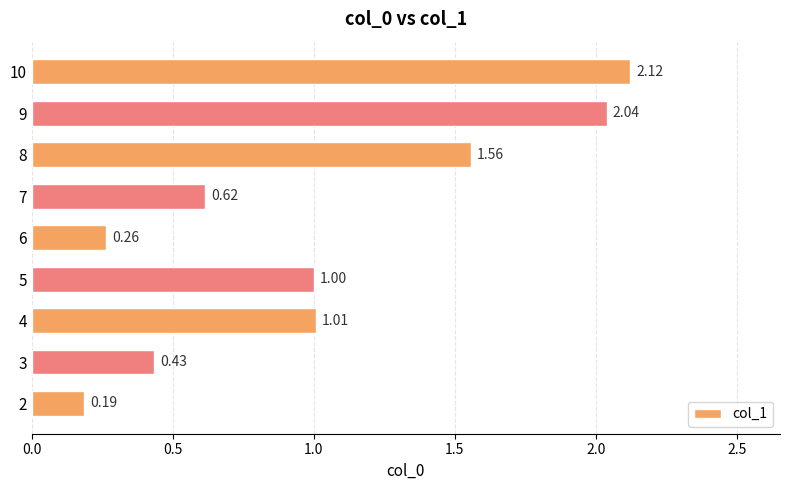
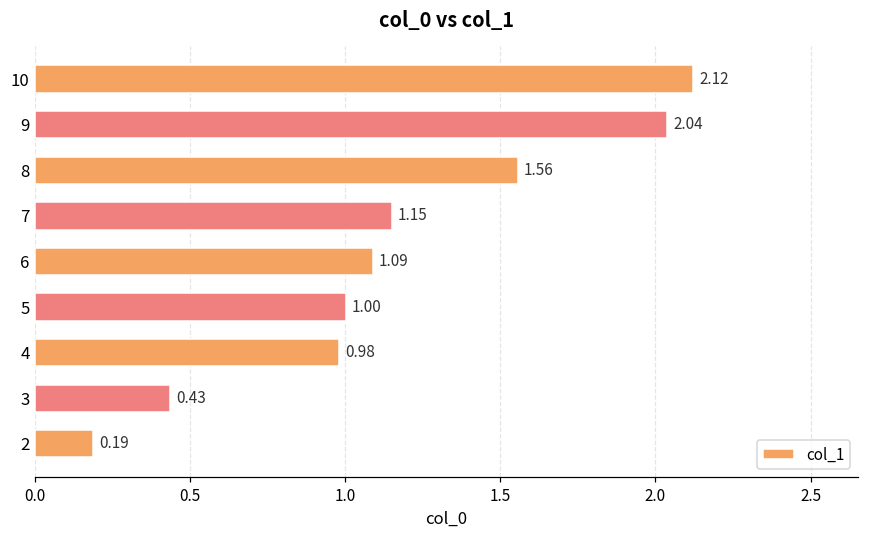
7: 0.62 -> 1.15
6: 0.26 -> 1.09
4: 1.01 -> 0.98
